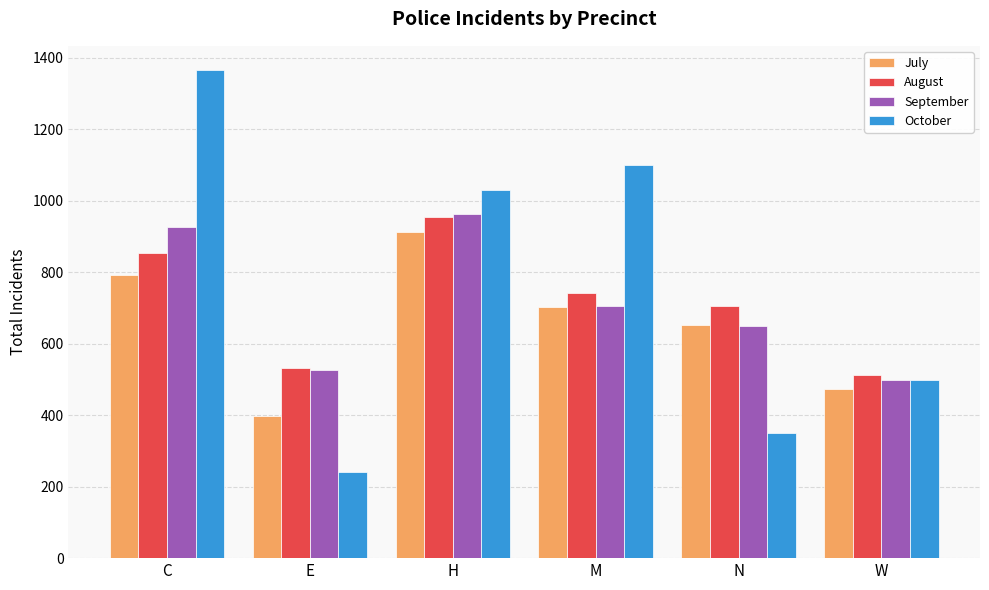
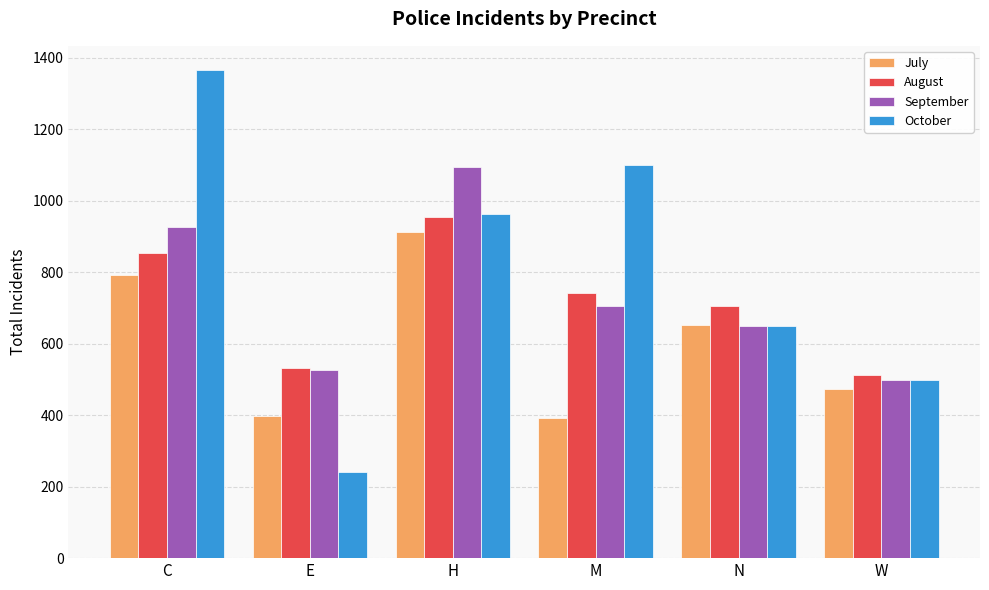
September, H: 960 -> 1090
October, H: 1030 -> 960
July, M: 700 -> 390
October, N: 350 -> 650
